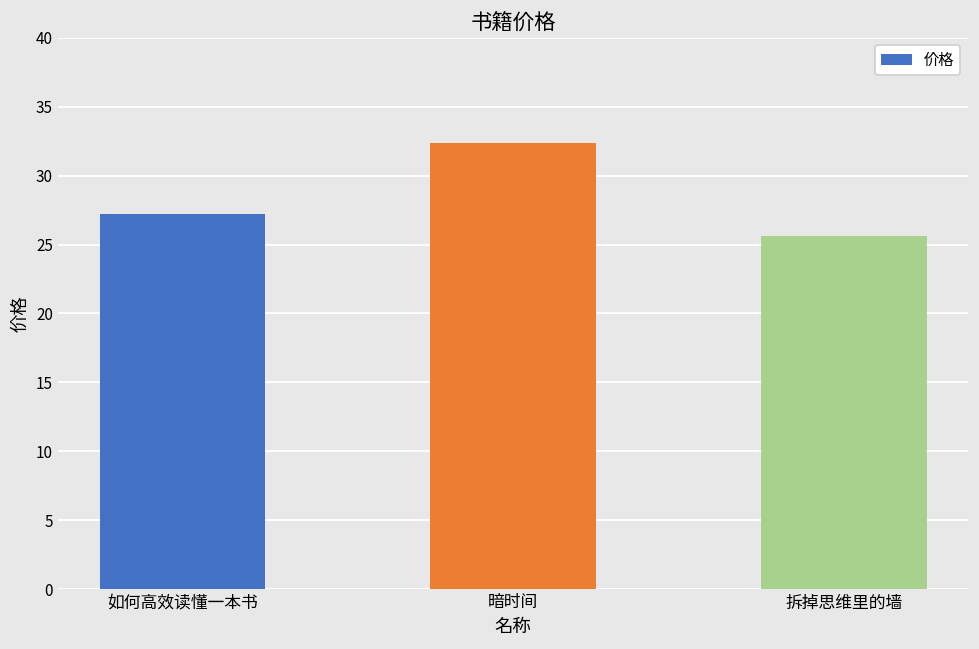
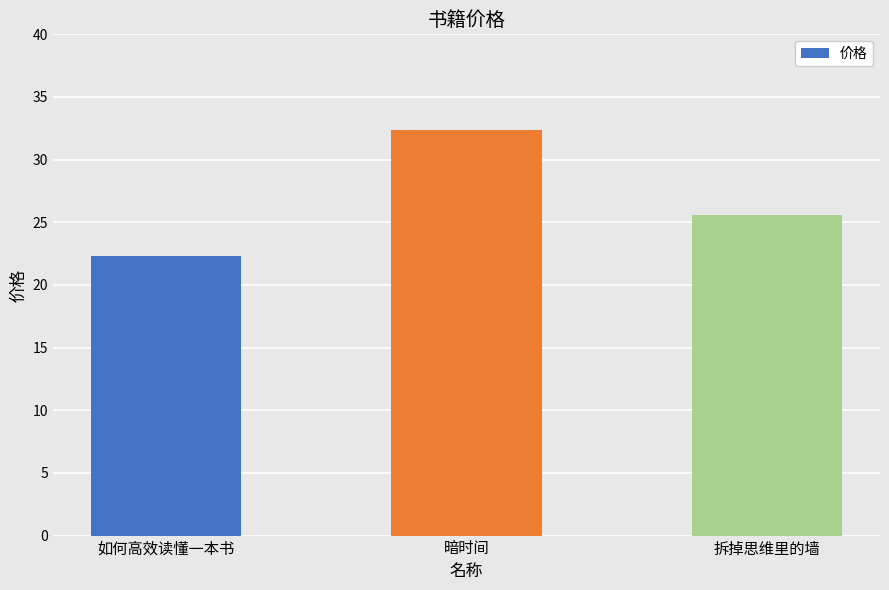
如何高效读懂一本书: 27.2 -> 22.3
